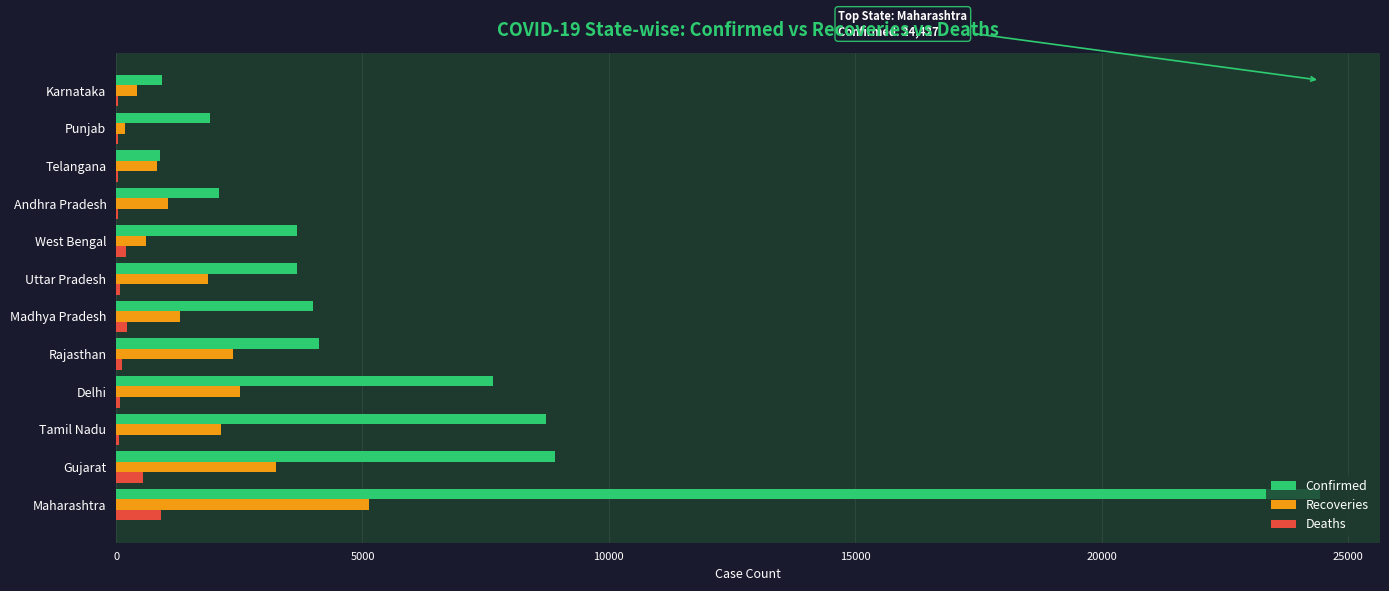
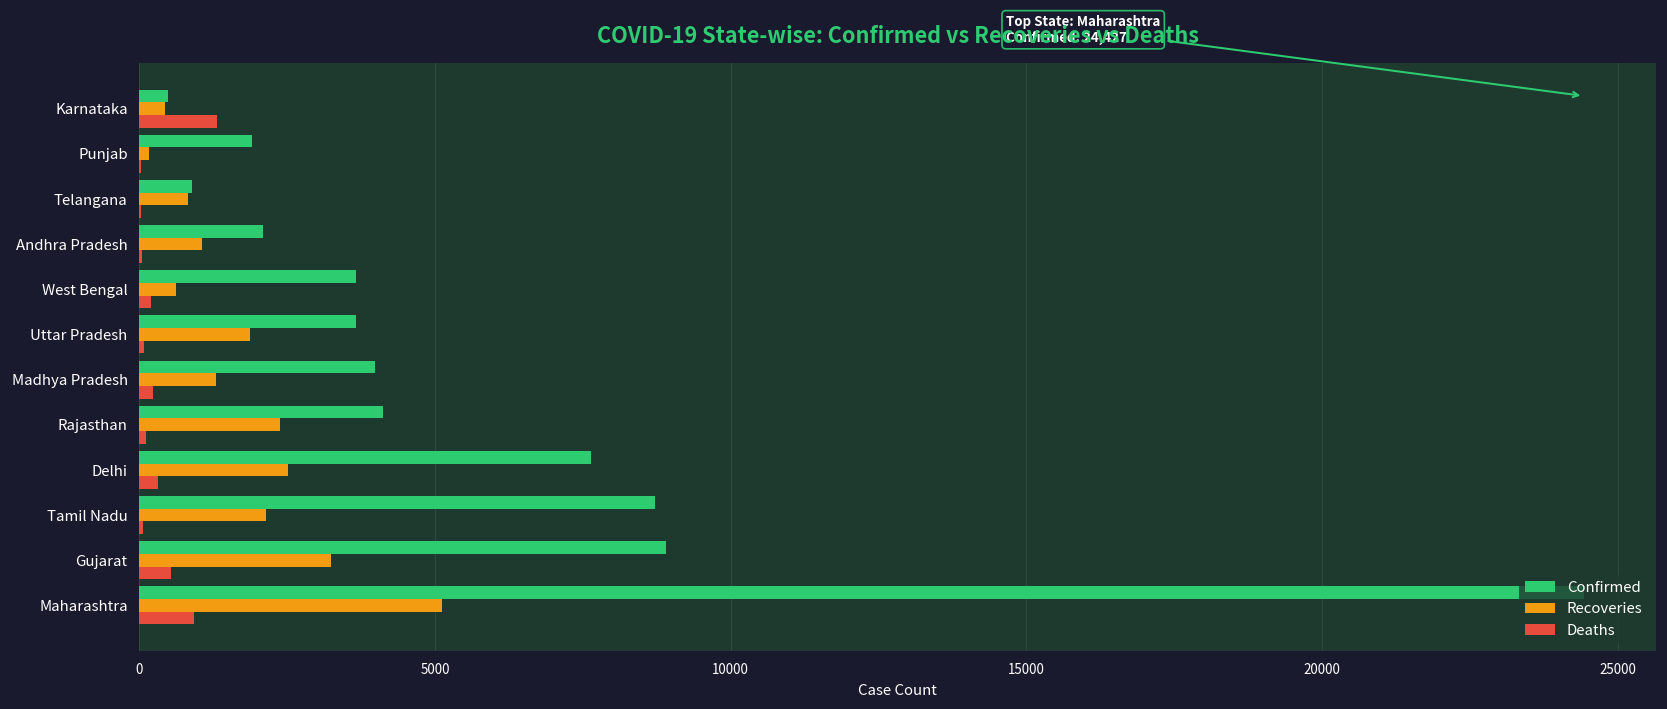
Confirmed, Karnataka: 900 -> 500
Deaths, Karnataka: 0 -> 1300
Deaths, Delhi: 100 -> 300
